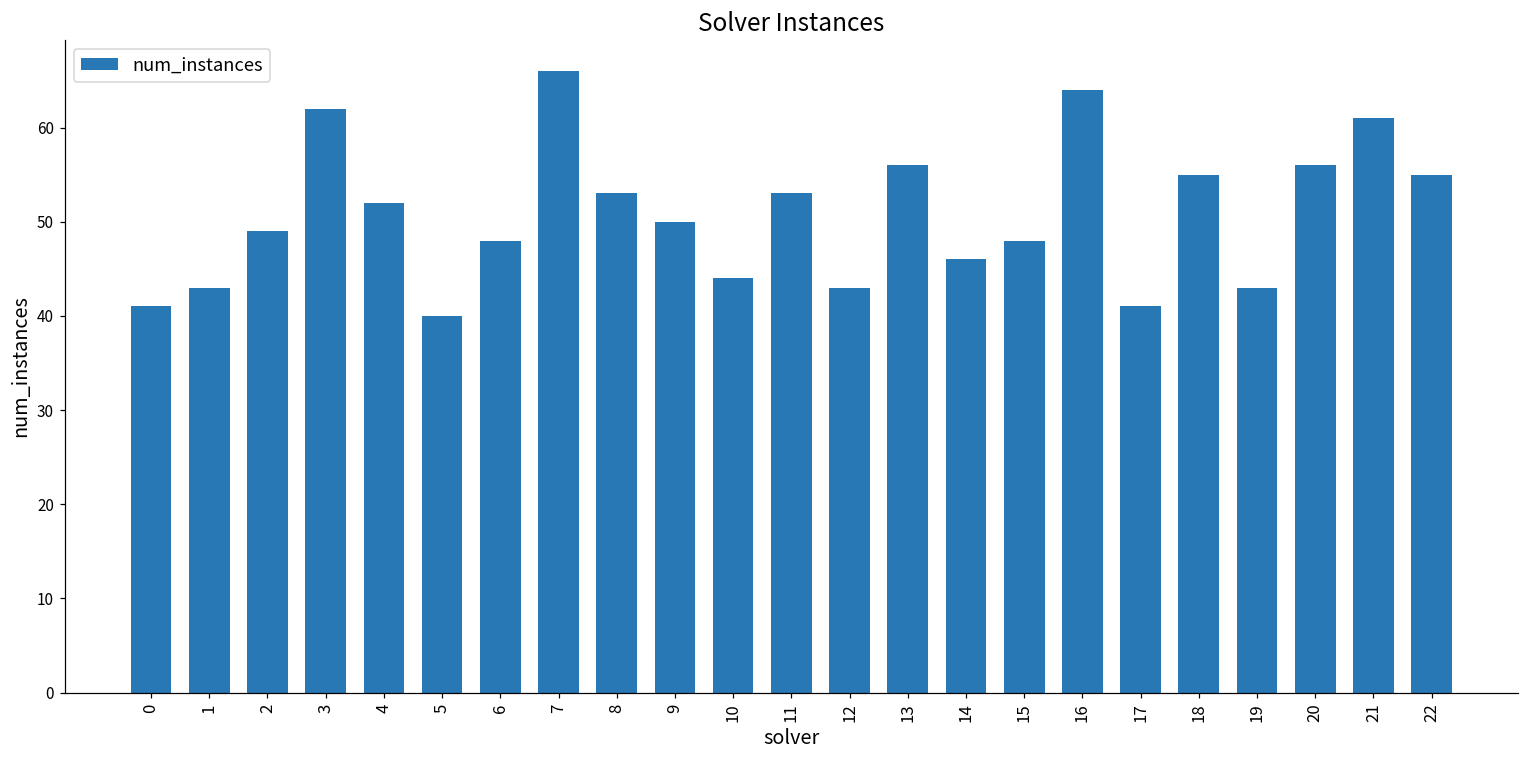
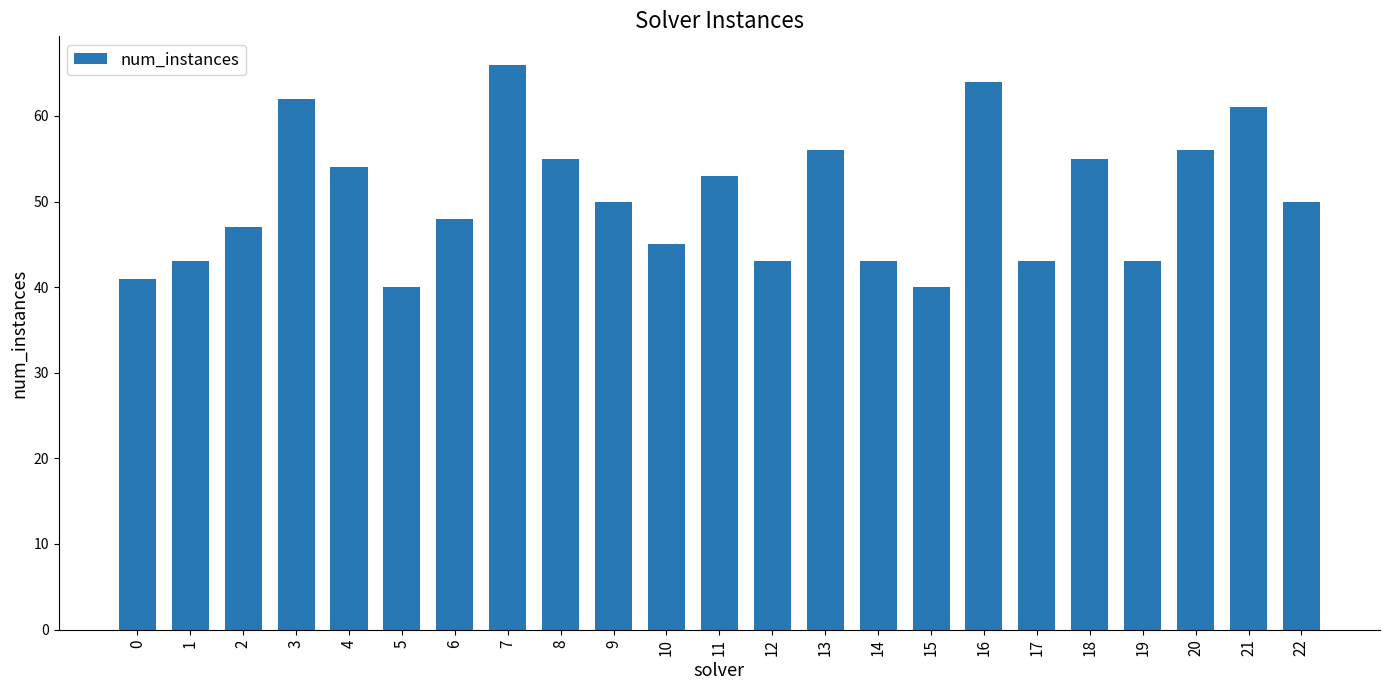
2: 49 -> 47
4: 52 -> 54
8: 53 -> 55
10: 44 -> 45
14: 46 -> 43
15: 48 -> 40
17: 41 -> 43
22: 55 -> 50
